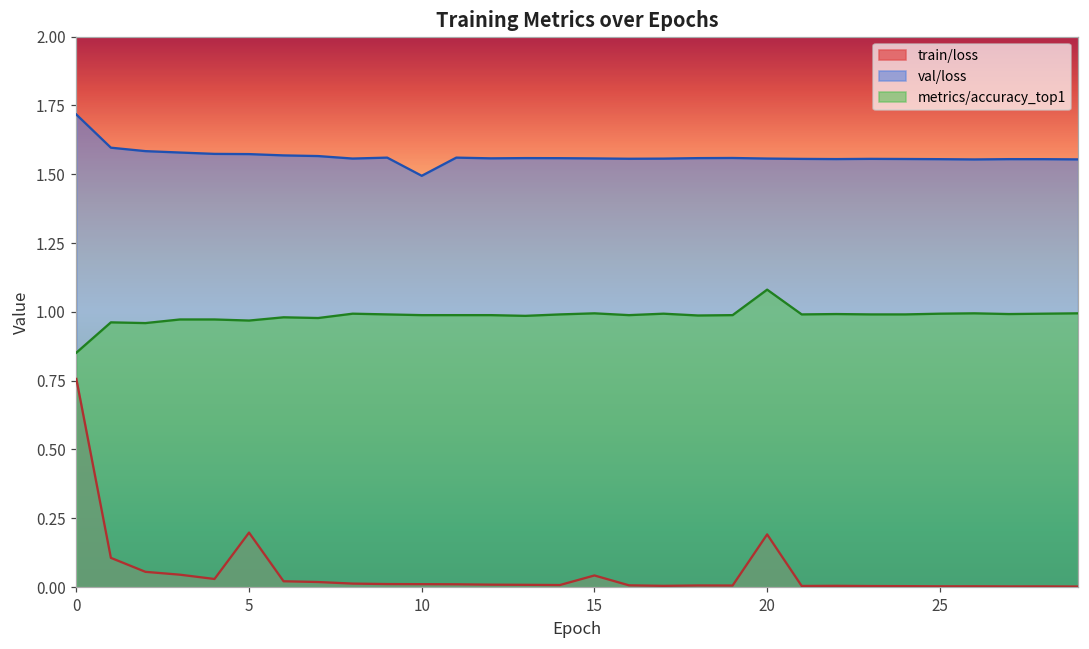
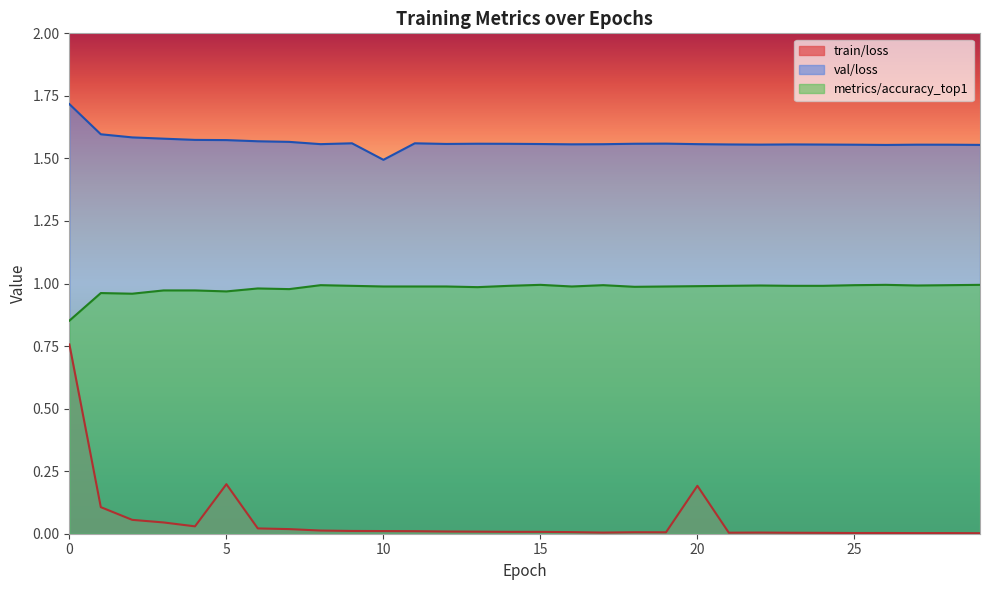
train/loss, 15: 0.04 -> 0.01
metrics/accuracy_top1, 20: 1.08 -> 0.99
